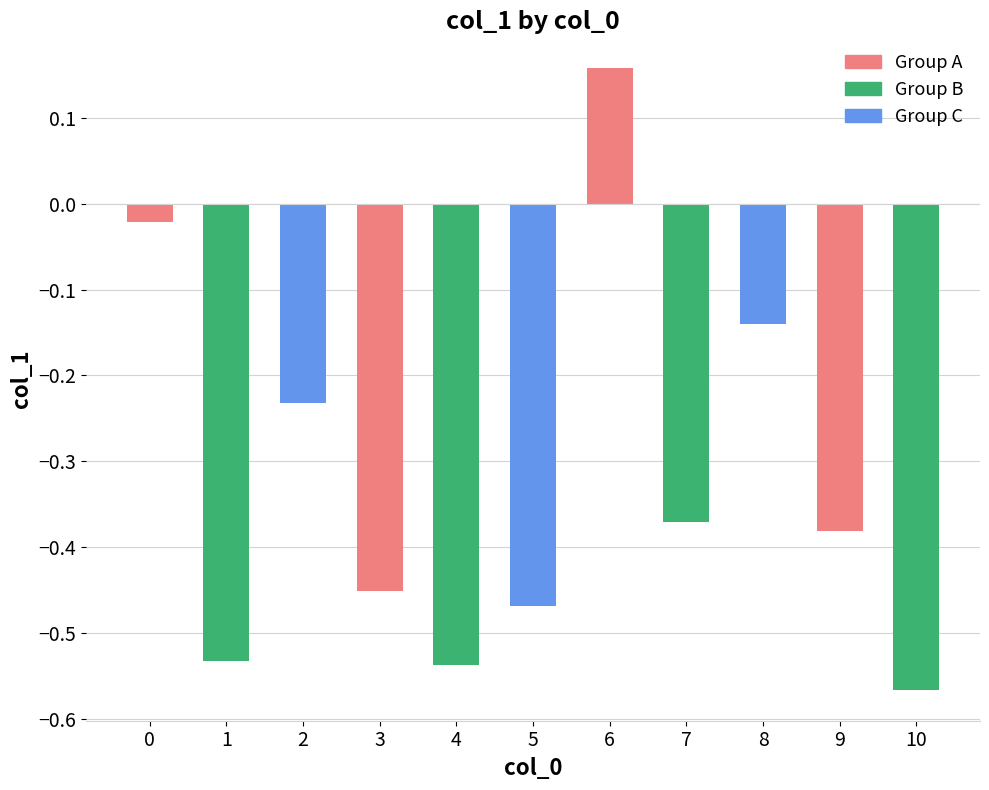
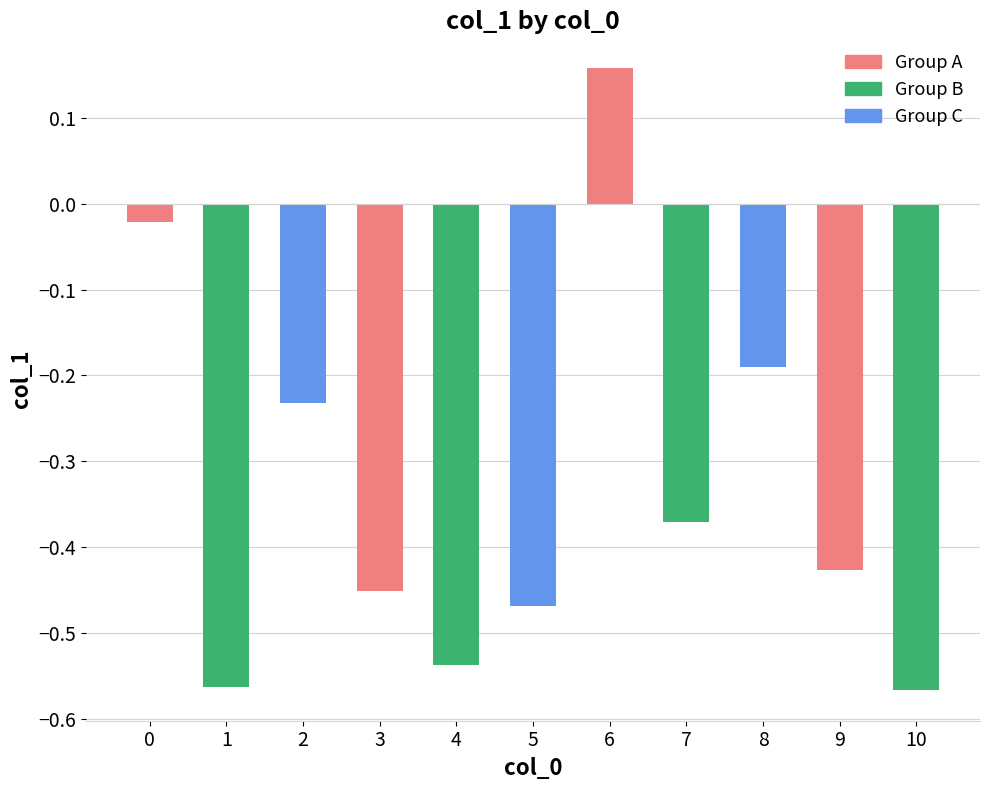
1: -0.53 -> -0.56
8: -0.14 -> -0.19
9: -0.38 -> -0.43
